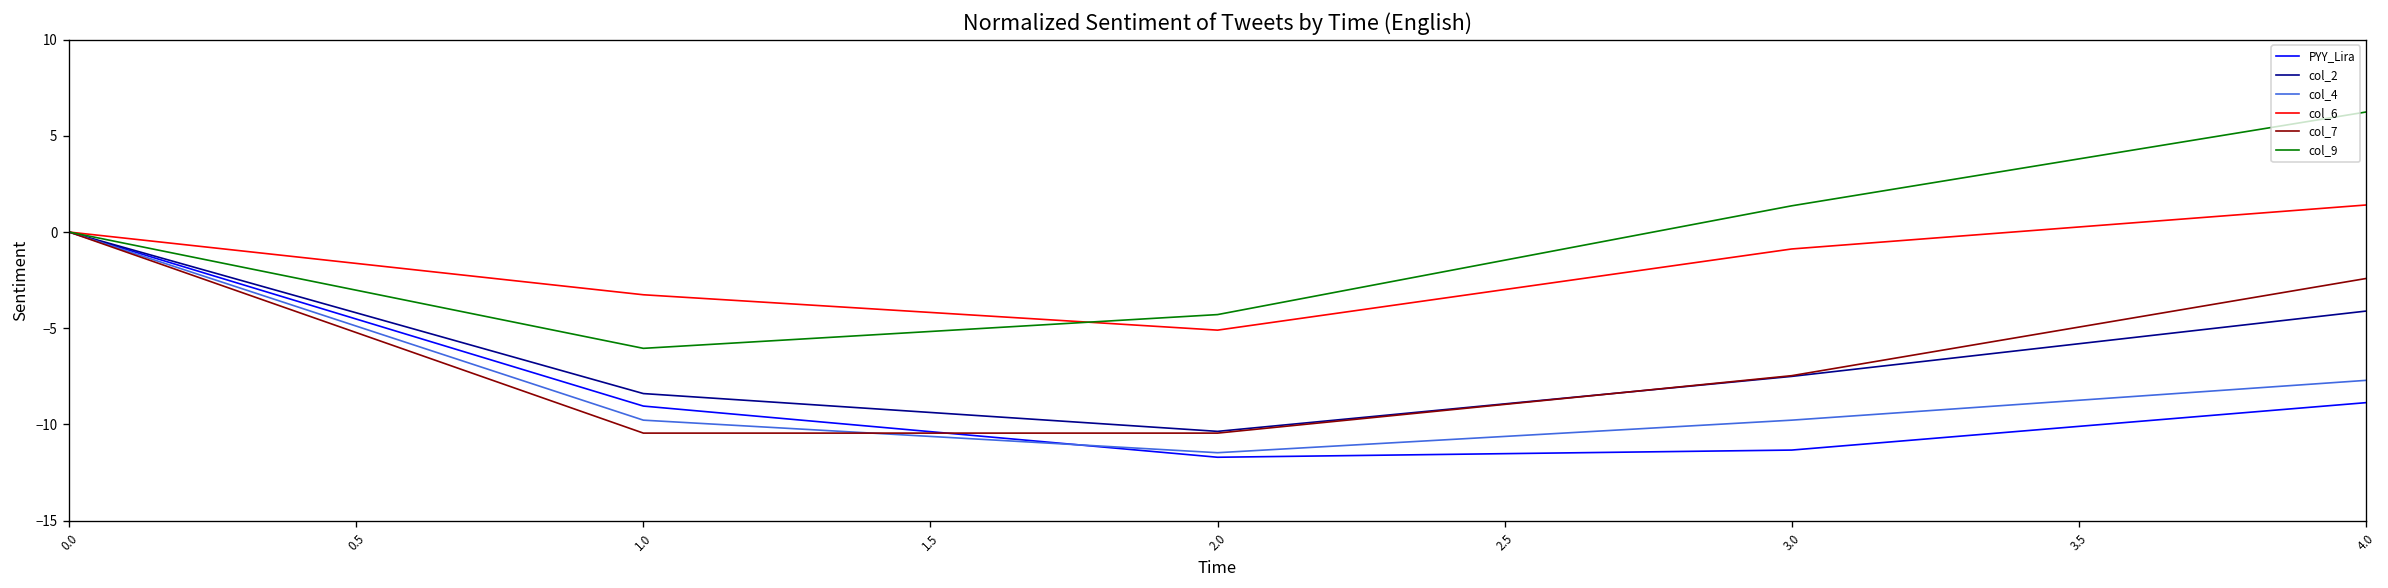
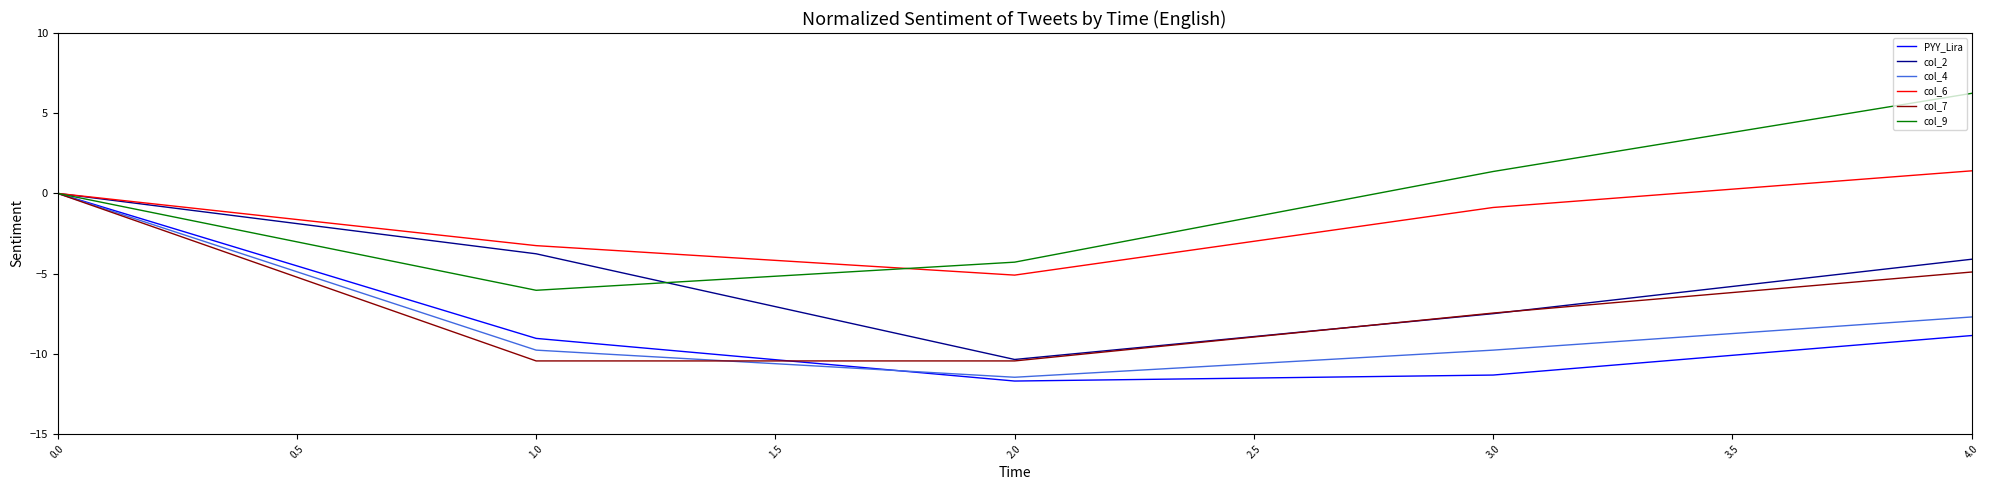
col_2, 1.0: -8.4 -> -3.8
col_7, 4.0: -2.4 -> -4.9
